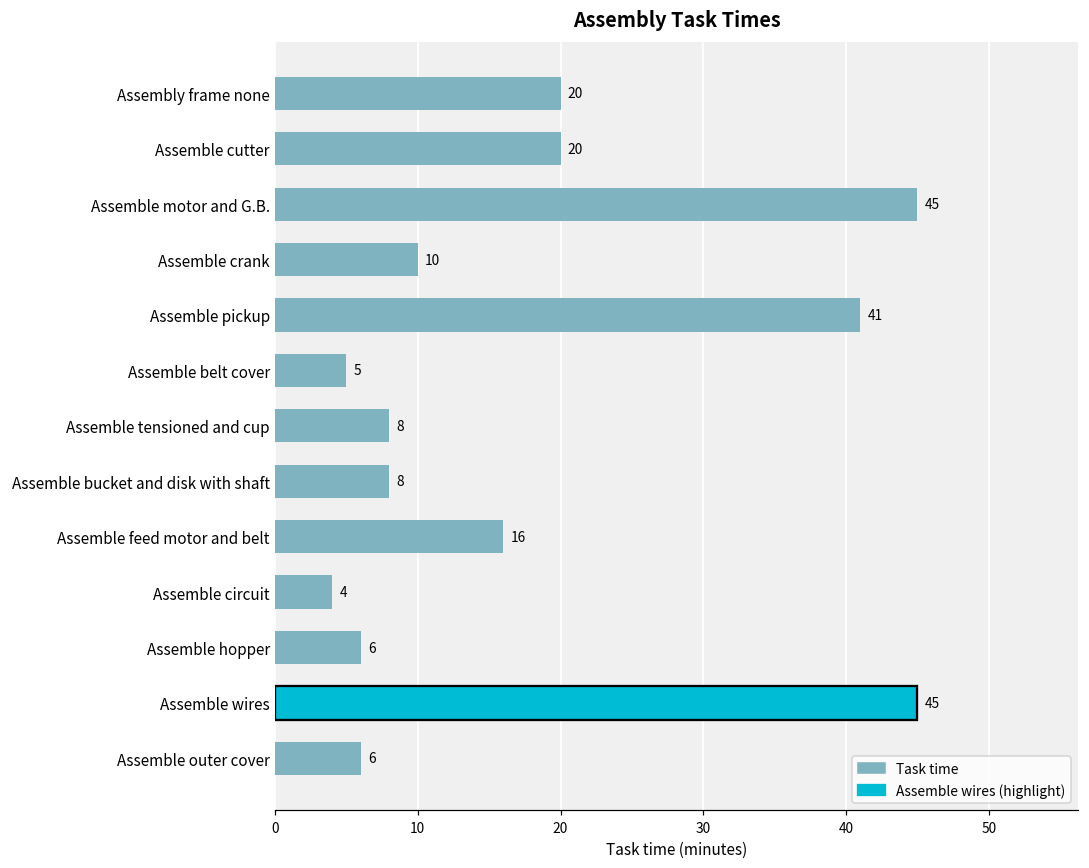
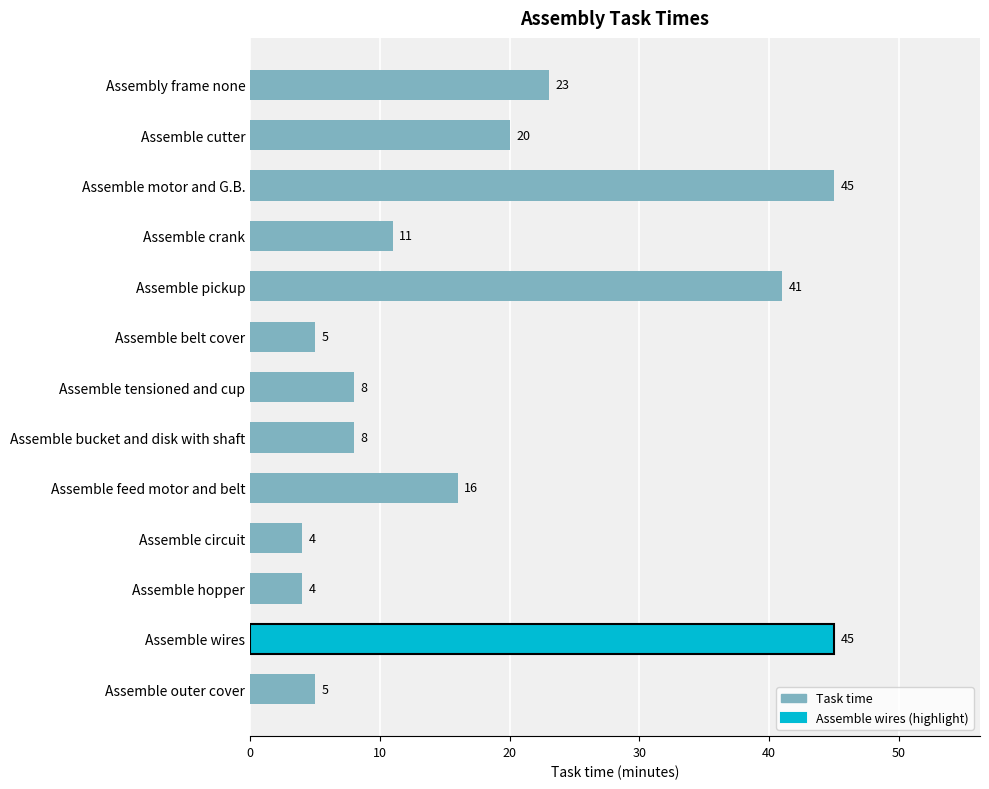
Assembly frame none: 20 -> 23
Assemble crank: 10 -> 11
Assemble hopper: 6 -> 4
Assemble outer cover: 6 -> 5
